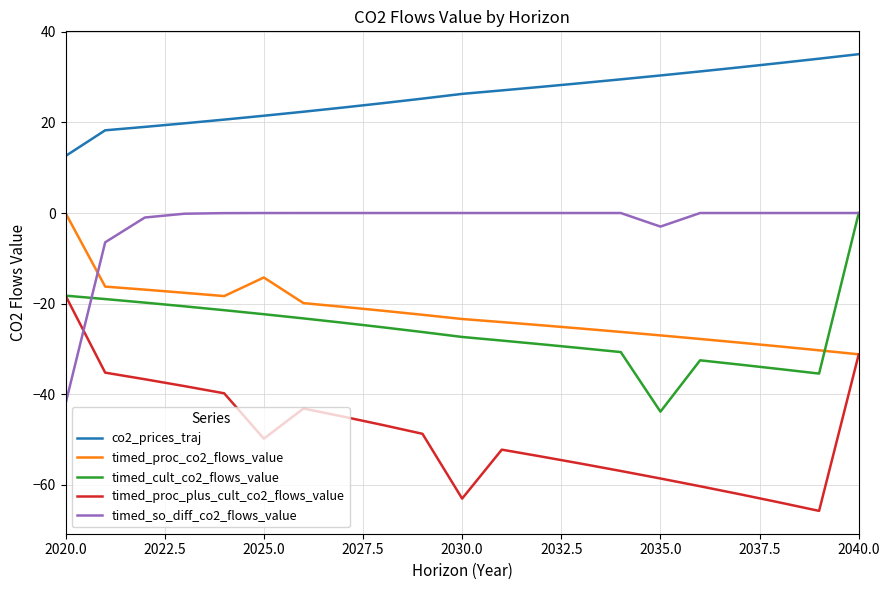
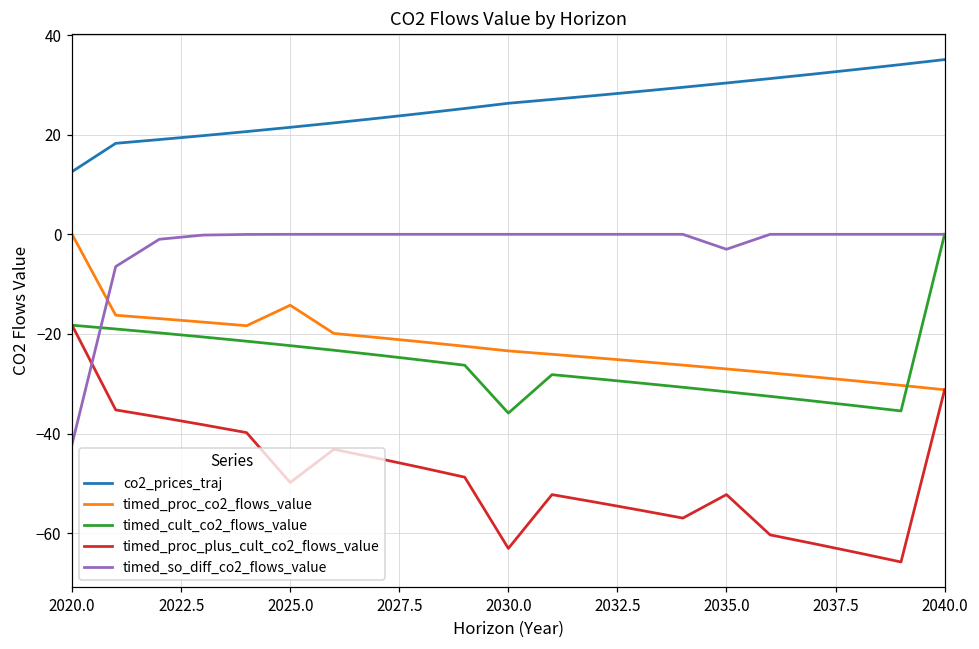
timed_cult_co2_flows_value, 2030.0: -27 -> -36
timed_cult_co2_flows_value, 2035.0: -44 -> -32
timed_proc_plus_cult_co2_flows_value, 2035.0: -59 -> -52
